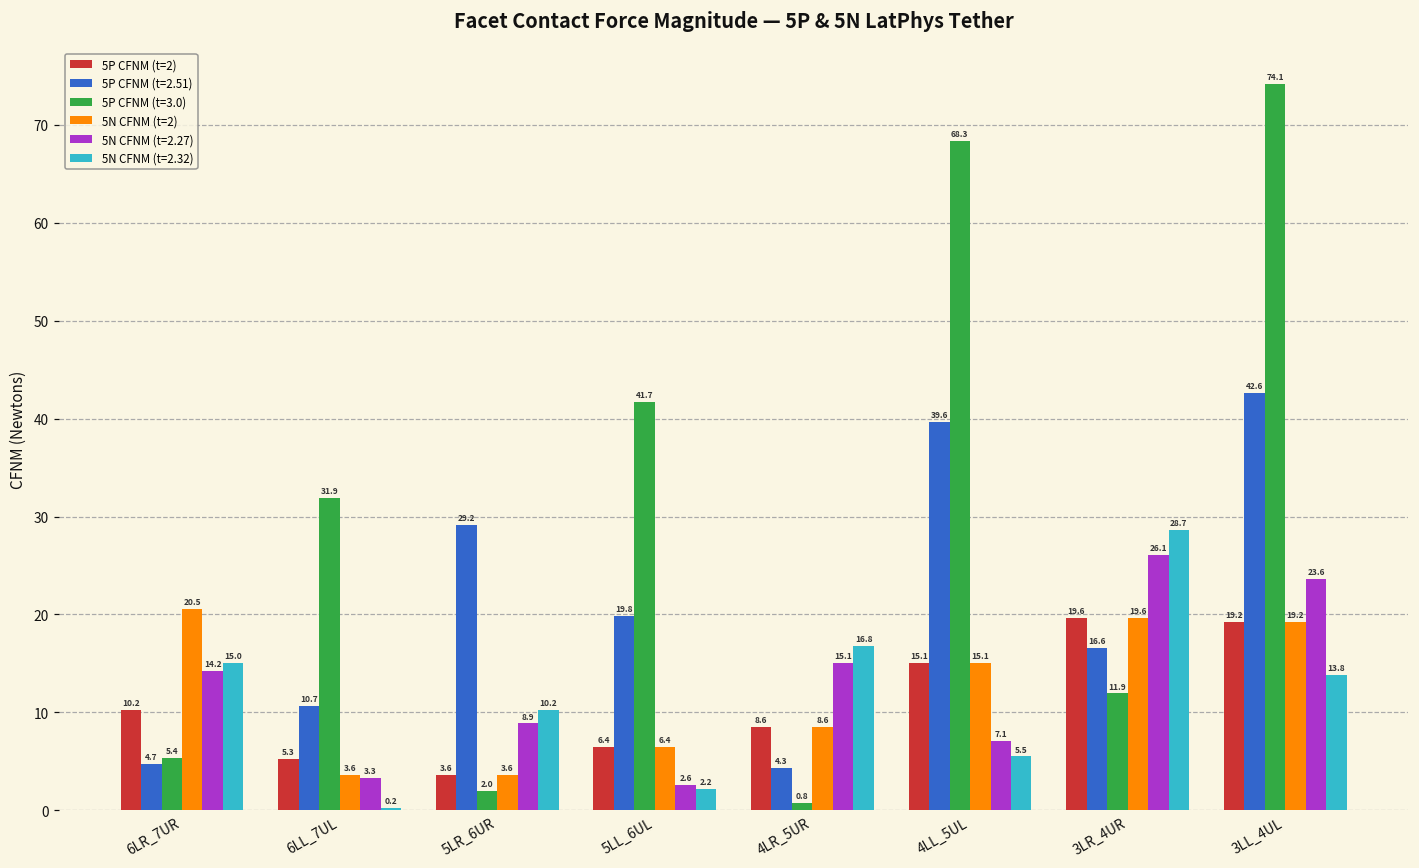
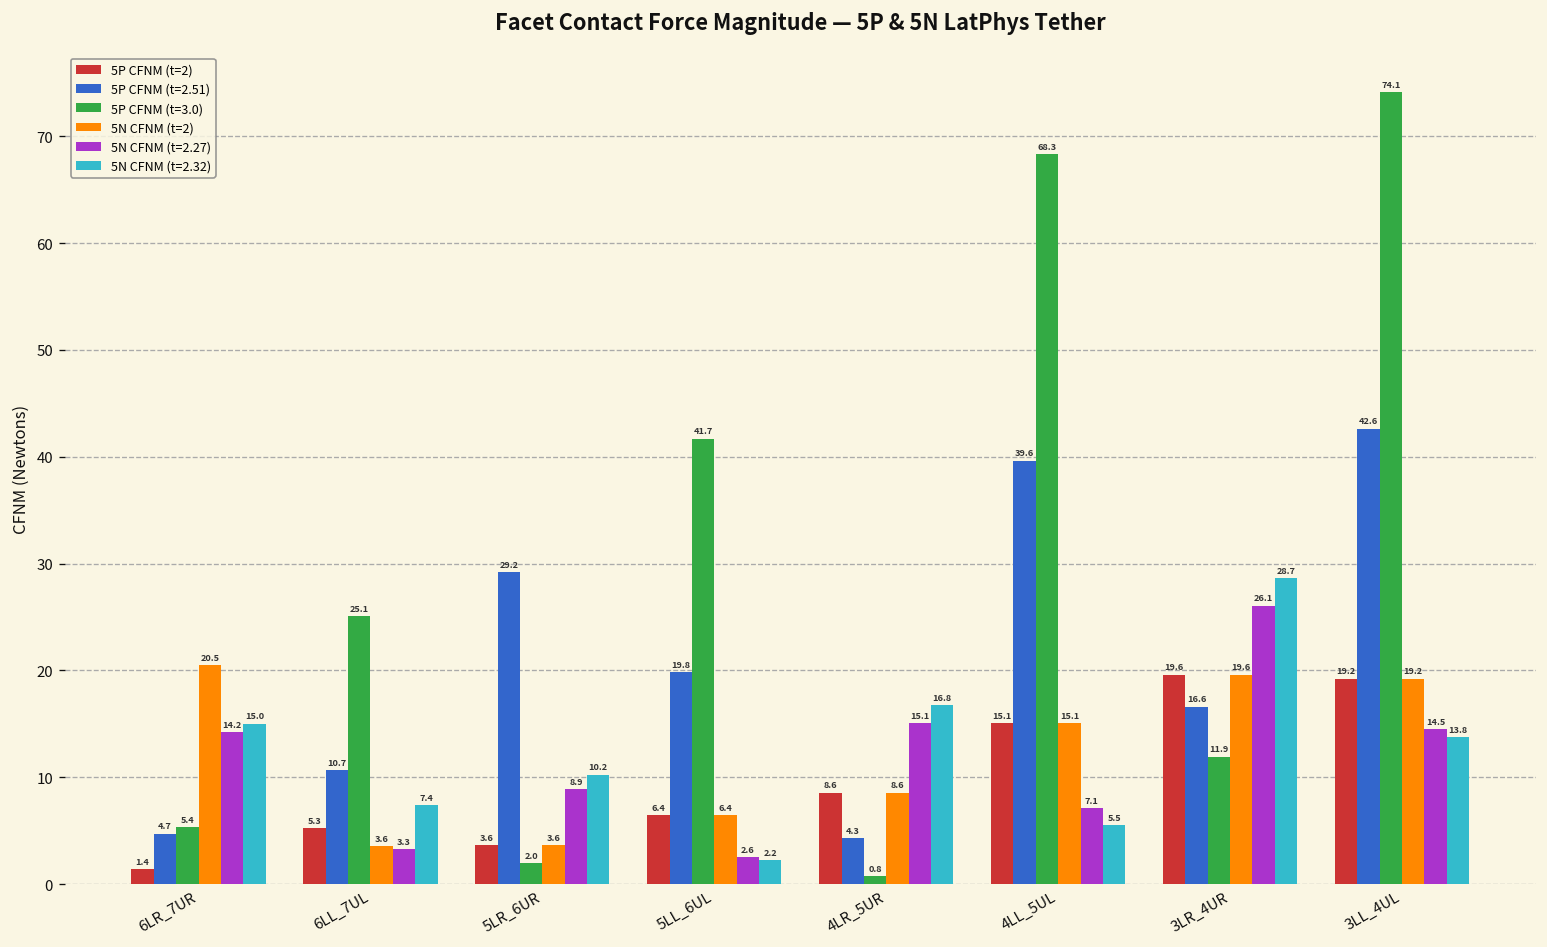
5P CFNM (t=2), 6LR_7UR: 10.2 -> 1.4
5P CFNM (t=3.0), 6LL_7UL: 31.9 -> 25.1
5N CFNM (t=2.32), 6LL_7UL: 0.2 -> 7.4
5N CFNM (t=2.27), 3LL_4UL: 23.6 -> 14.5
